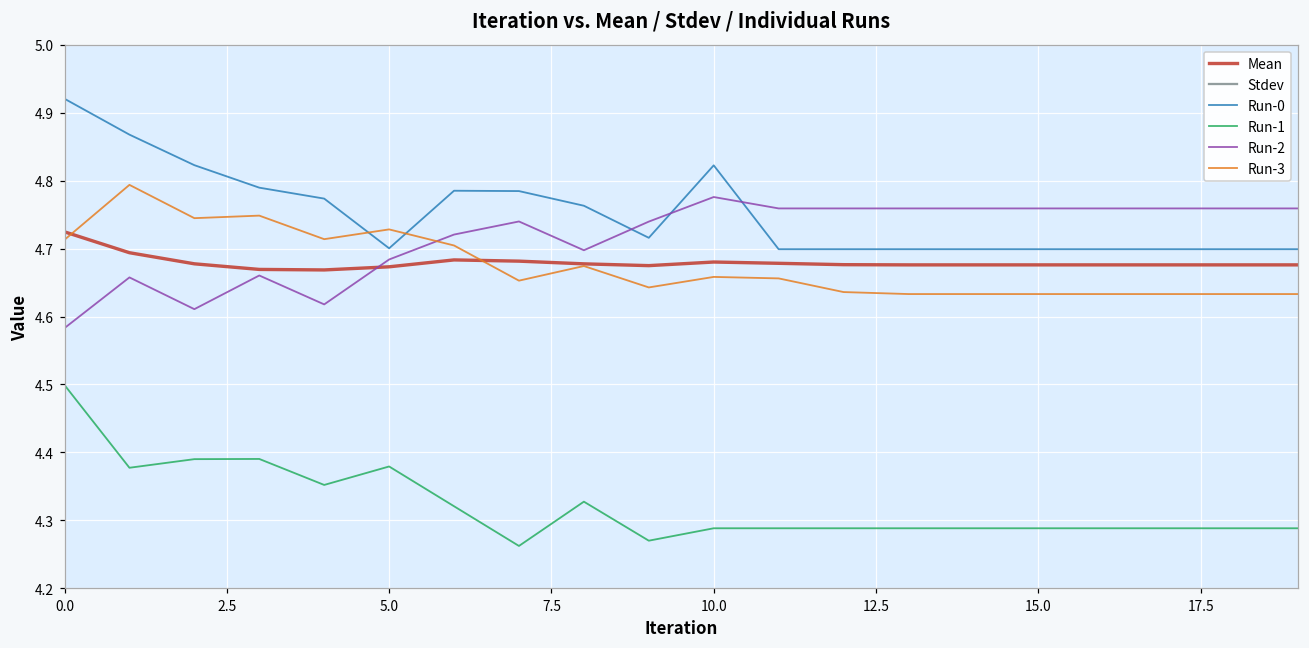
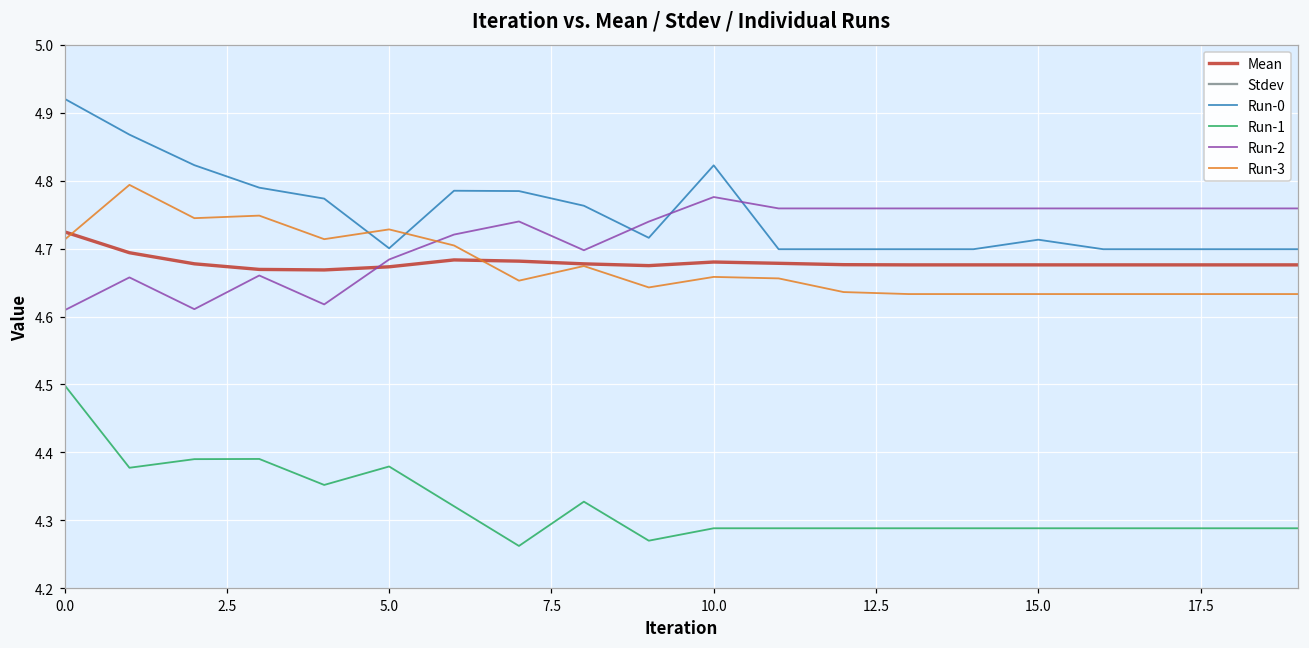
Run-2, 0.0: 4.58 -> 4.61
Run-0, 15.0: 4.70 -> 4.71
